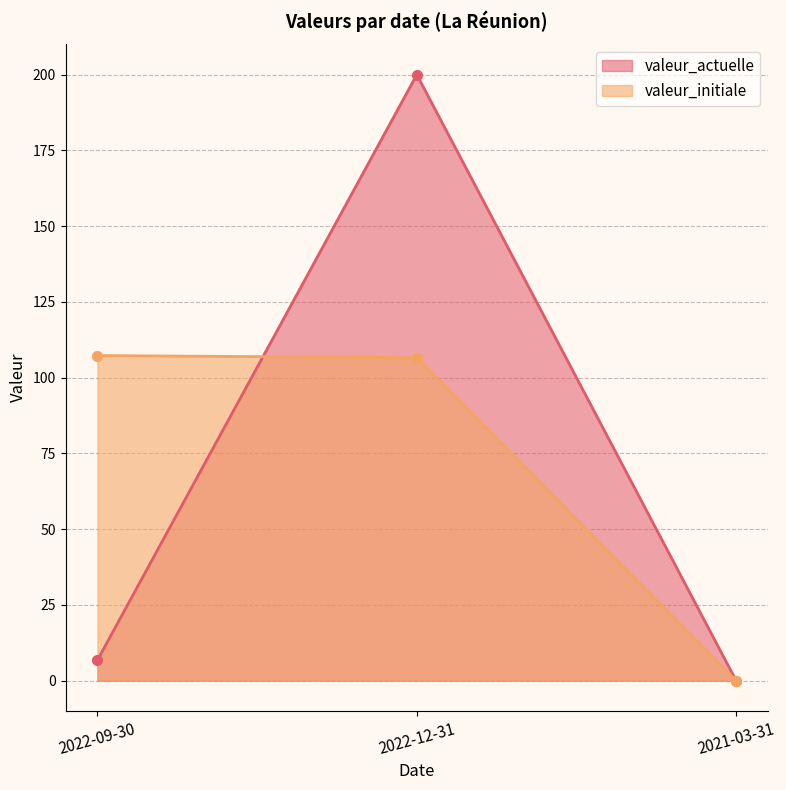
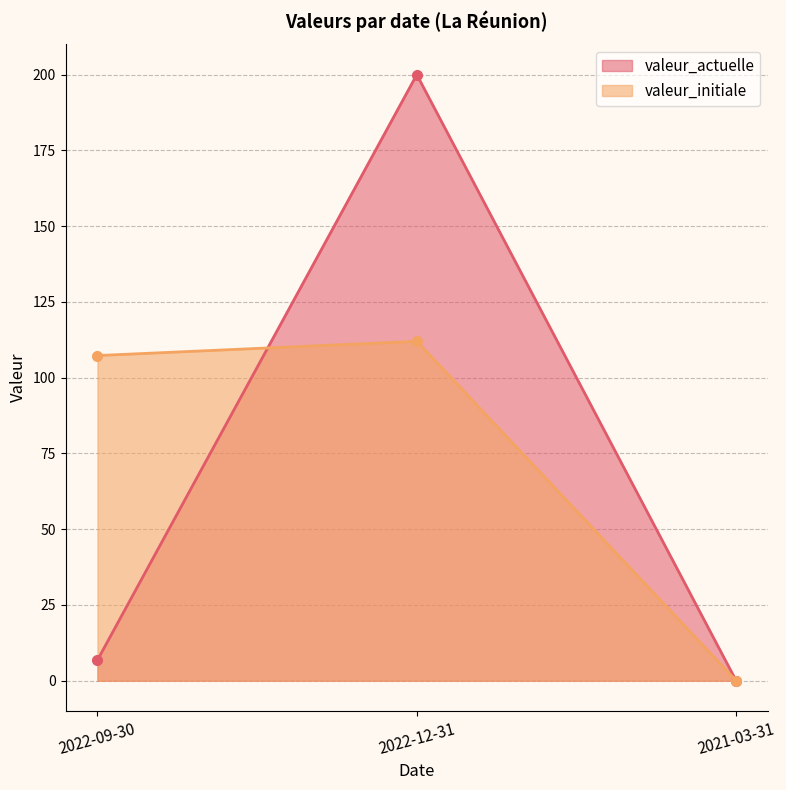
valeur_initiale, 2022-12-31: 107 -> 112
